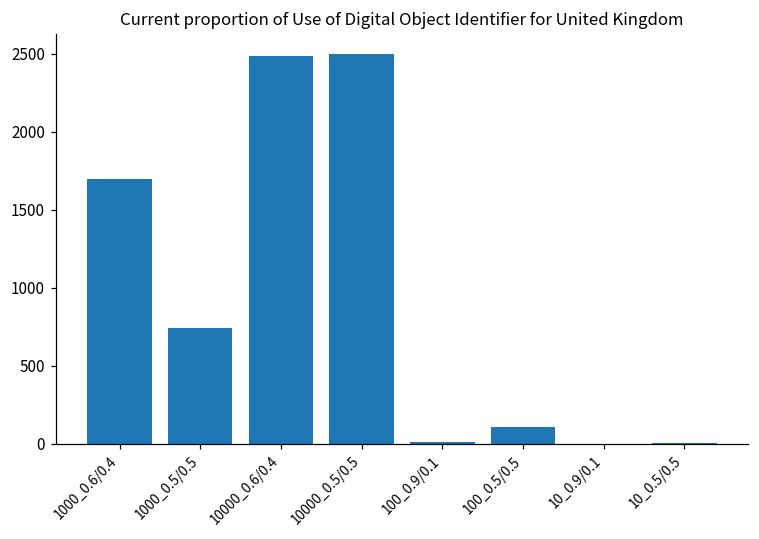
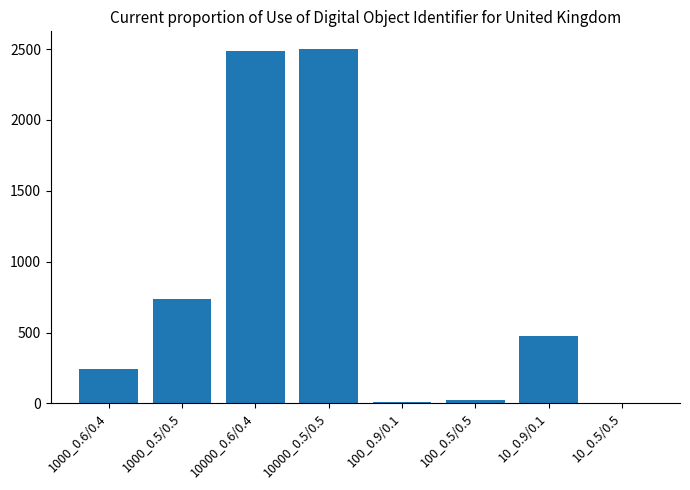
1000_0.6/0.4: 1700 -> 240
100_0.5/0.5: 110 -> 30
10_0.9/0.1: 0 -> 480
